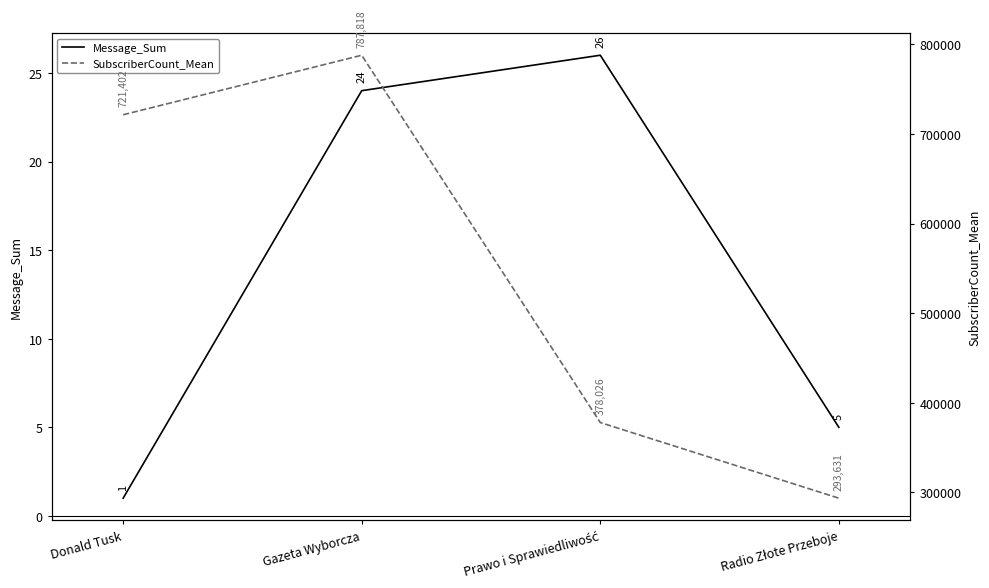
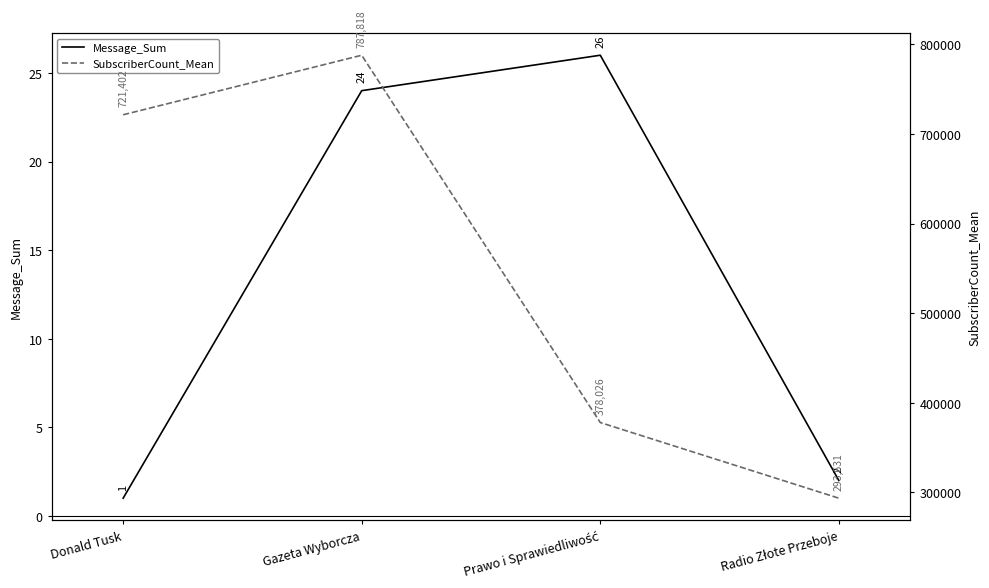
Message_Sum, Radio Złote Przeboje: 5 -> 2
